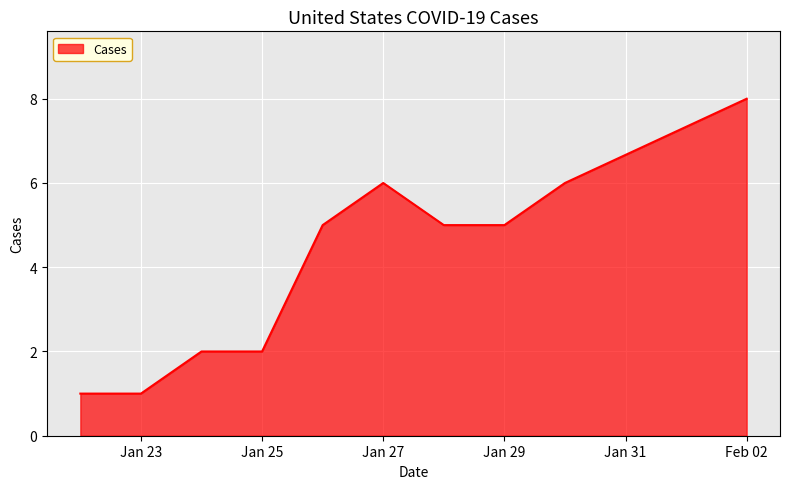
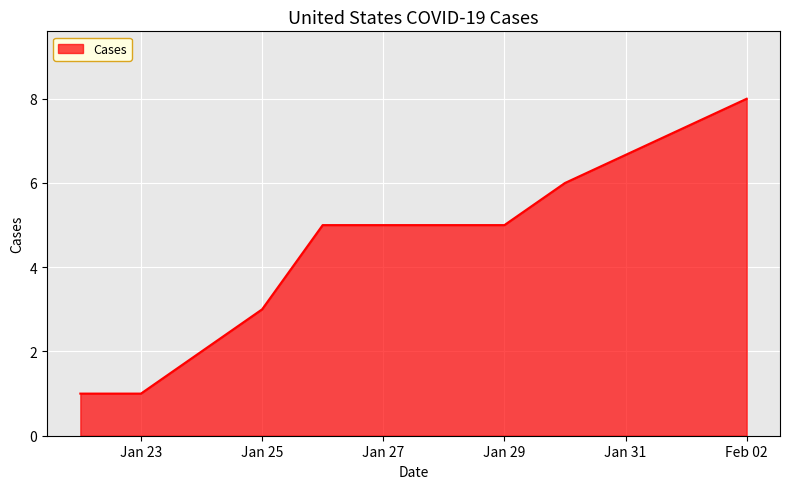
Jan 25: 2 -> 3
Jan 27: 6 -> 5
